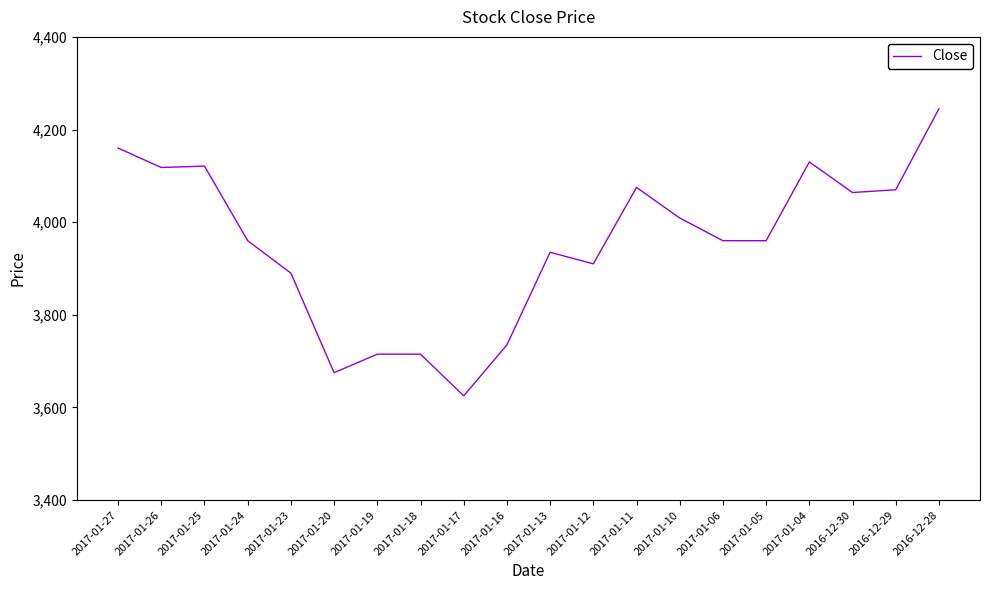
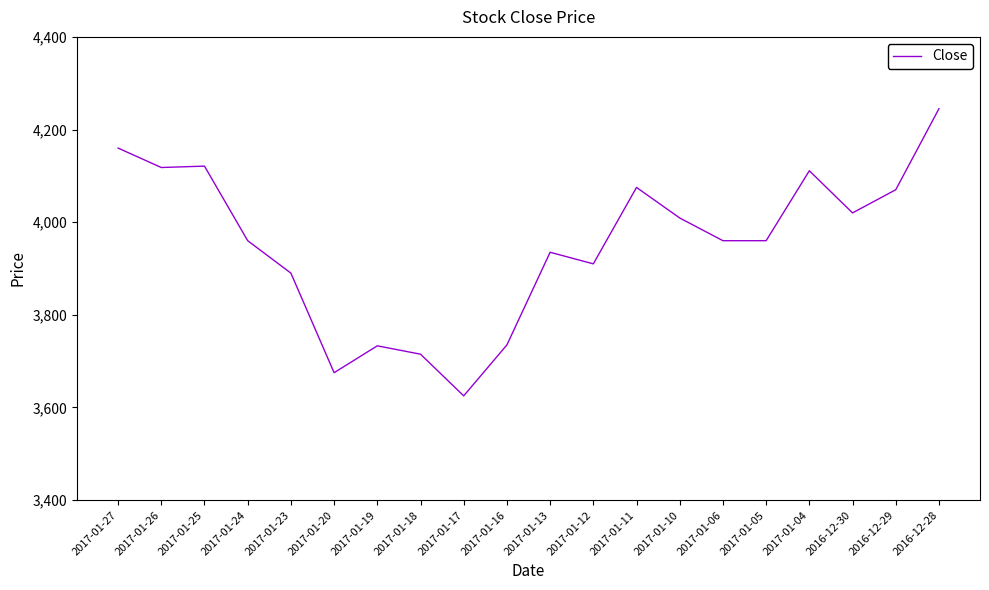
2017-01-19: 3,720 -> 3,730
2017-01-04: 4,130 -> 4,110
2016-12-30: 4,060 -> 4,020
